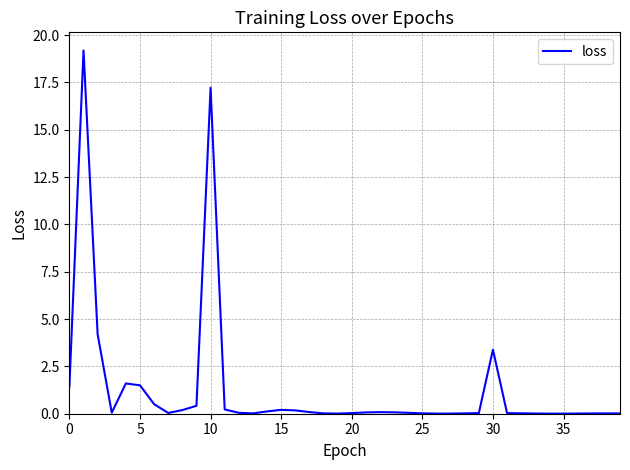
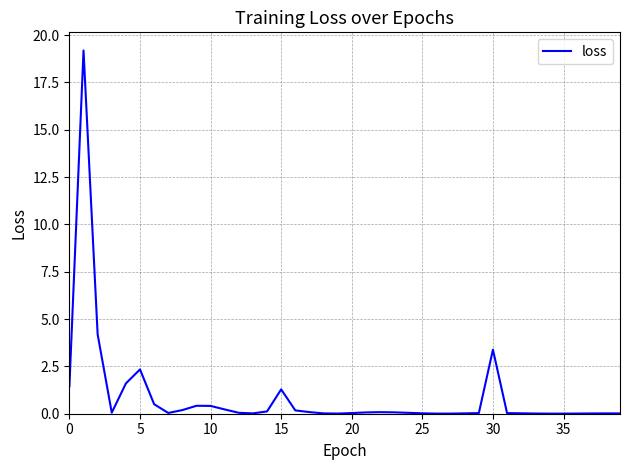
5: 1.5 -> 2.3
10: 17.2 -> 0.4
15: 0.2 -> 1.3
